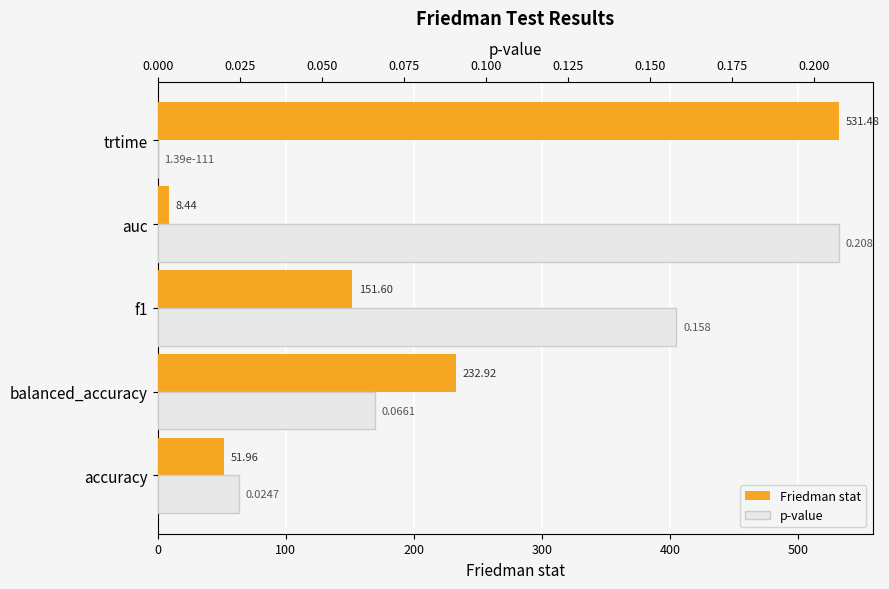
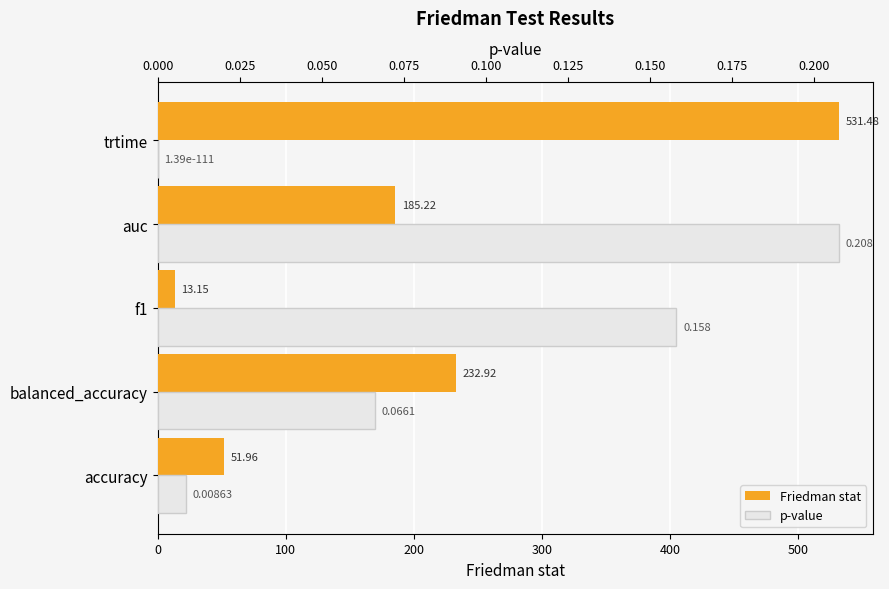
Friedman stat, auc: 8.44 -> 185.22
Friedman stat, f1: 151.60 -> 13.15
p-value, accuracy: 0.0247 -> 0.00863
